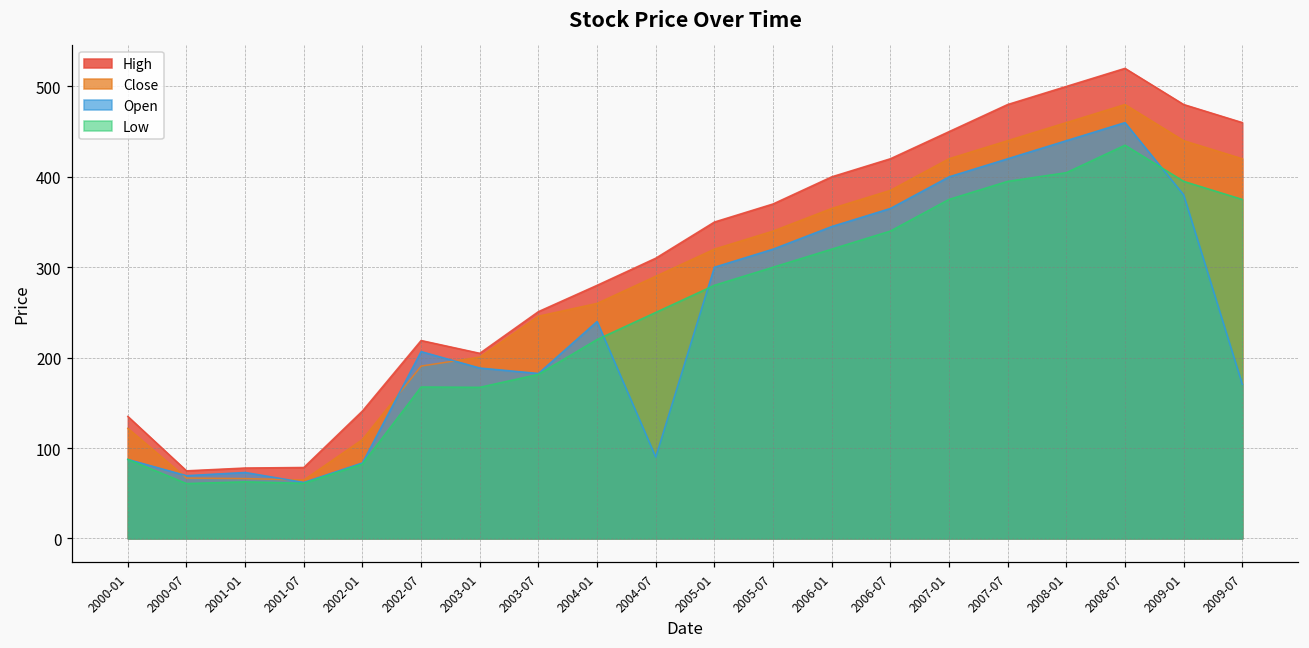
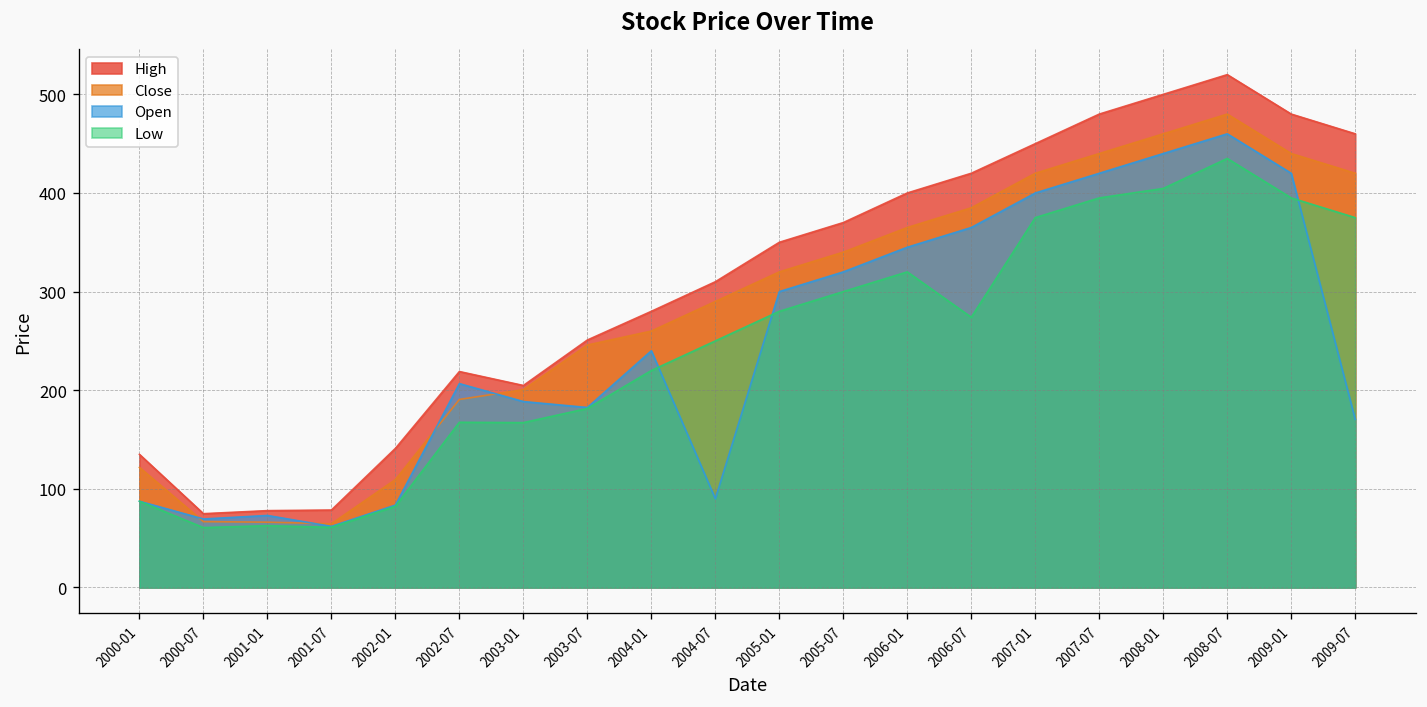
Low, 2006-07: 340 -> 270
Open, 2009-01: 380 -> 420
